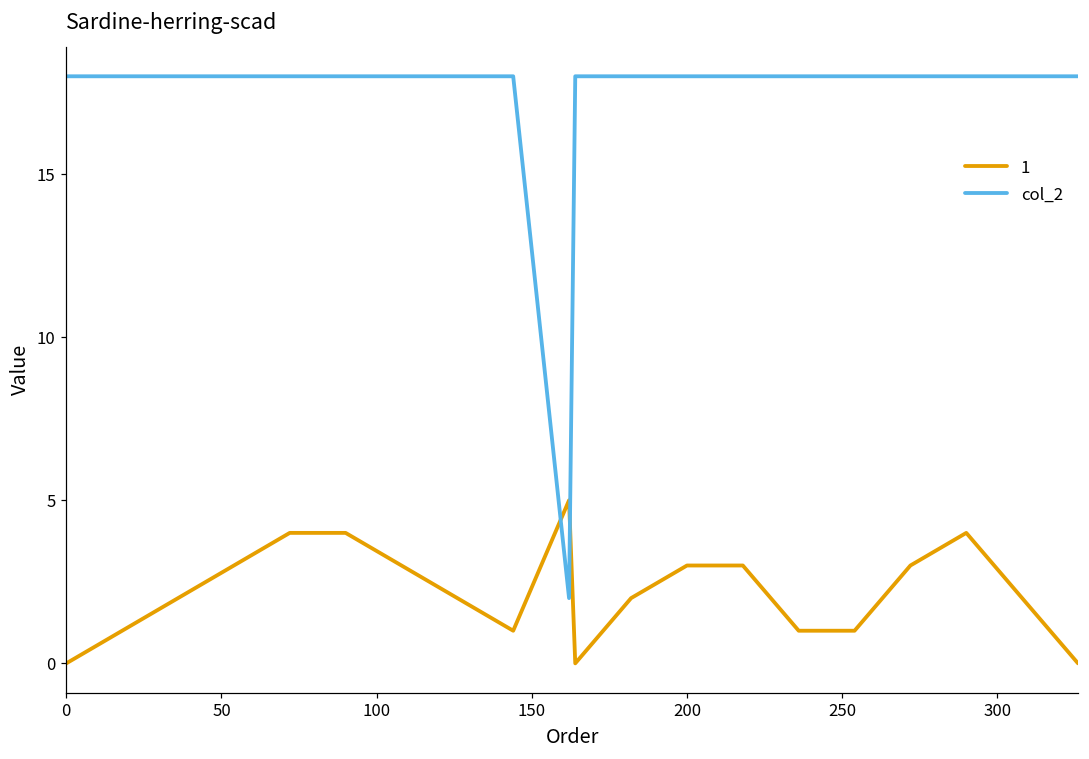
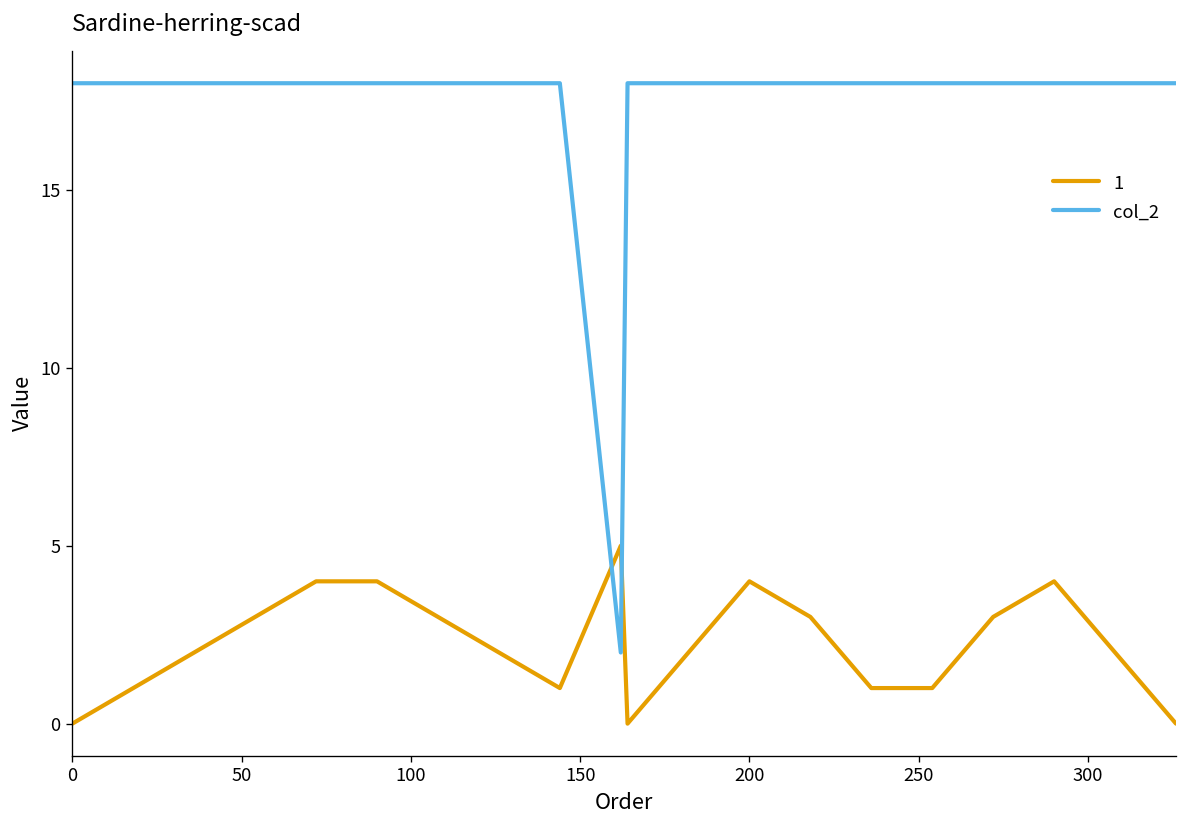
1, 200: 3 -> 4
